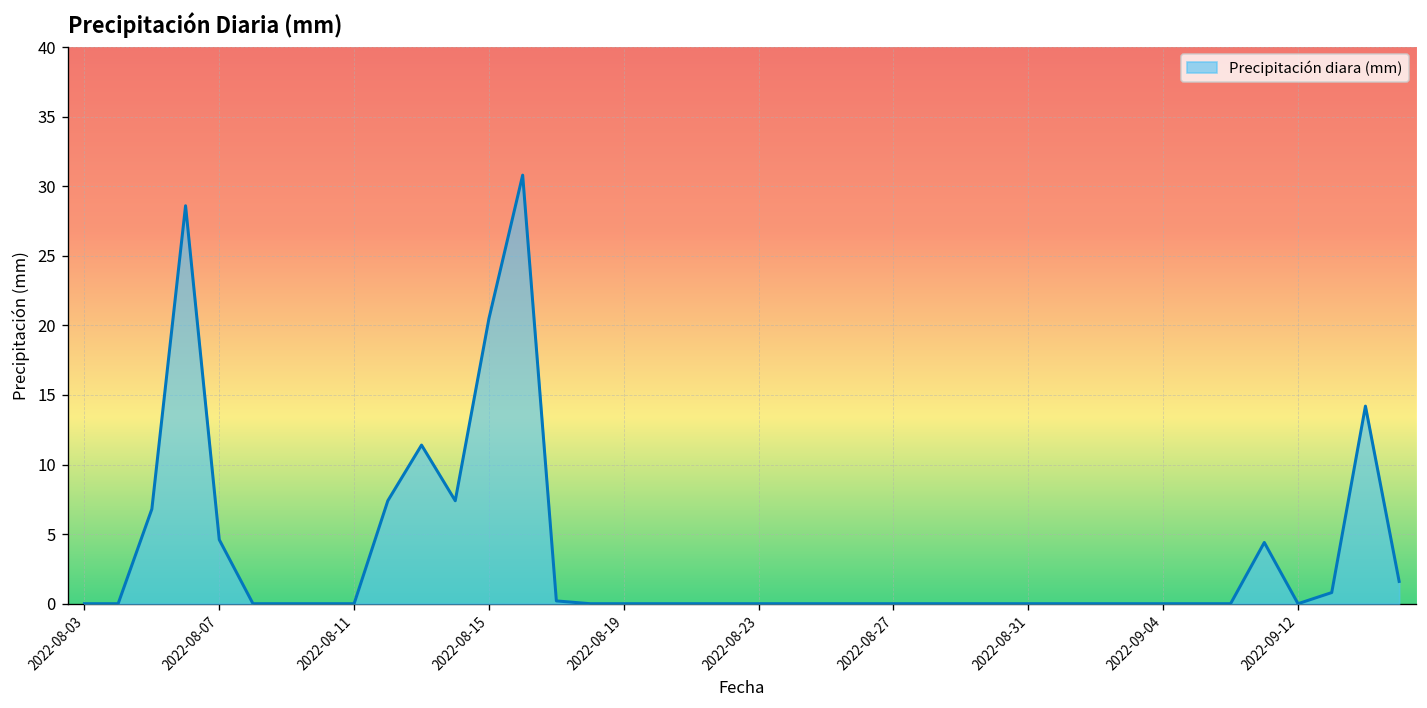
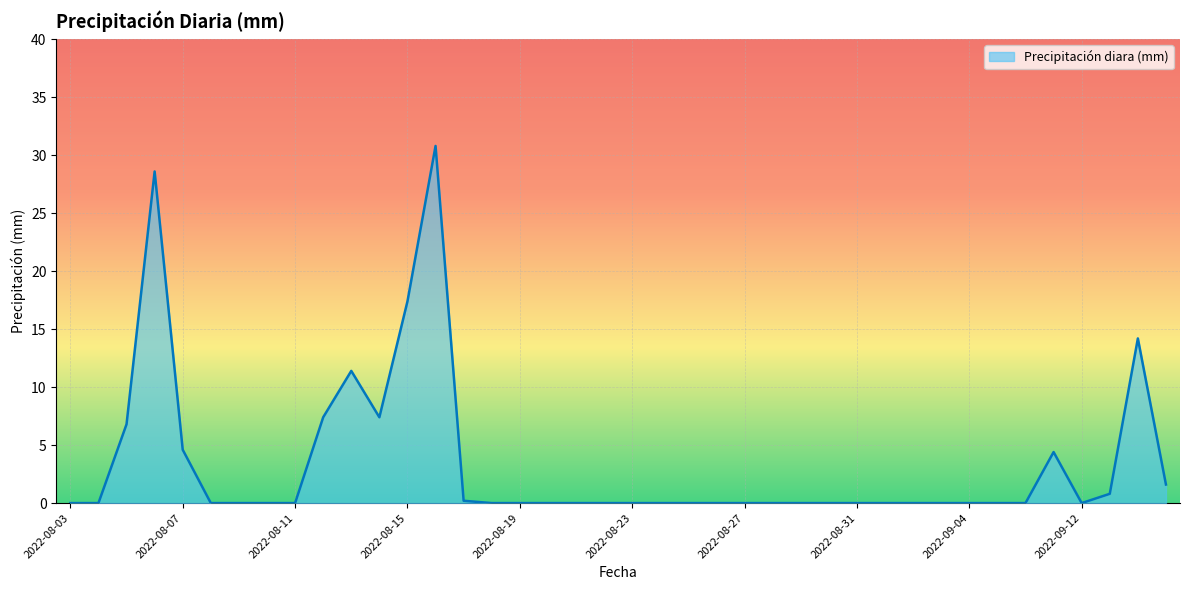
2022-08-15: 20.5 -> 17.4
